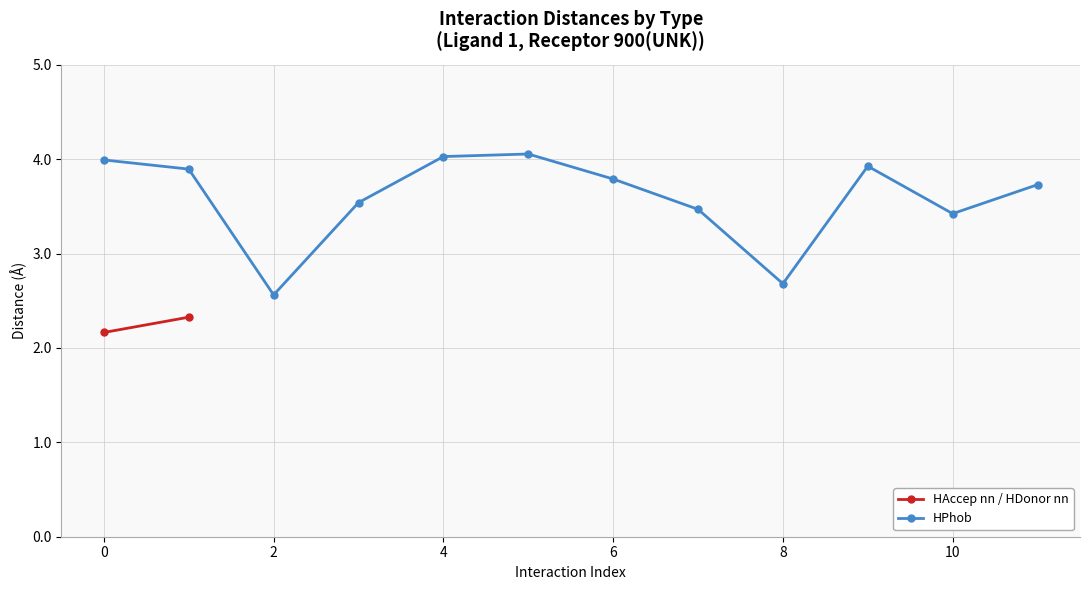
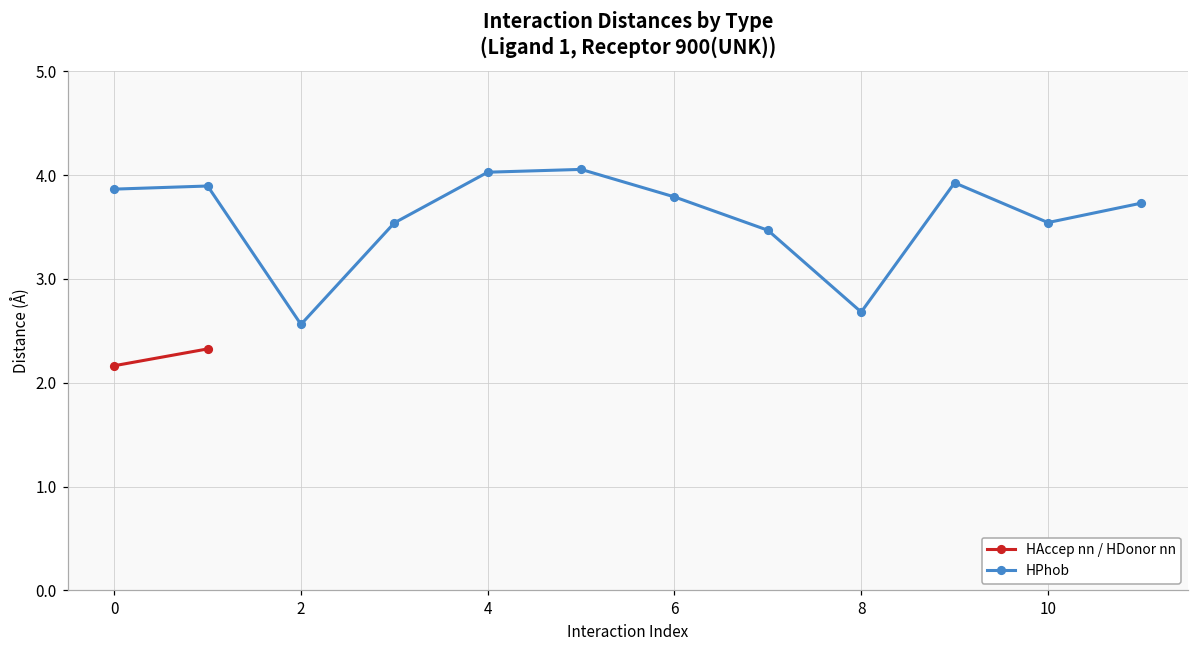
HPhob, 0: 4.0 -> 3.9
HPhob, 10: 3.4 -> 3.5
